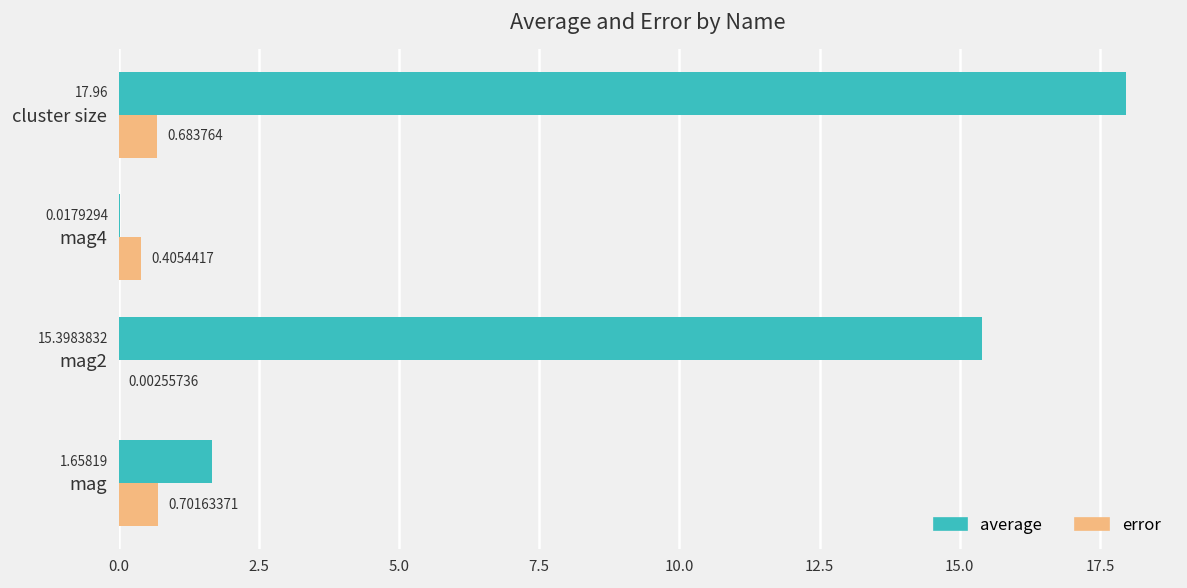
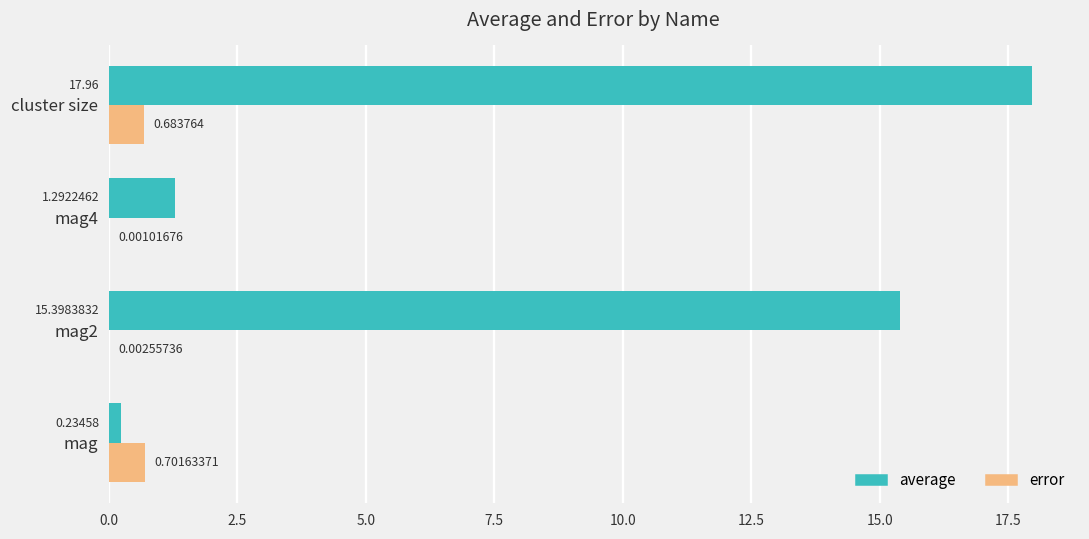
average, mag4: 0.0179294 -> 1.2922462
error, mag4: 0.4054417 -> 0.00101676
average, mag: 1.65819 -> 0.23458
